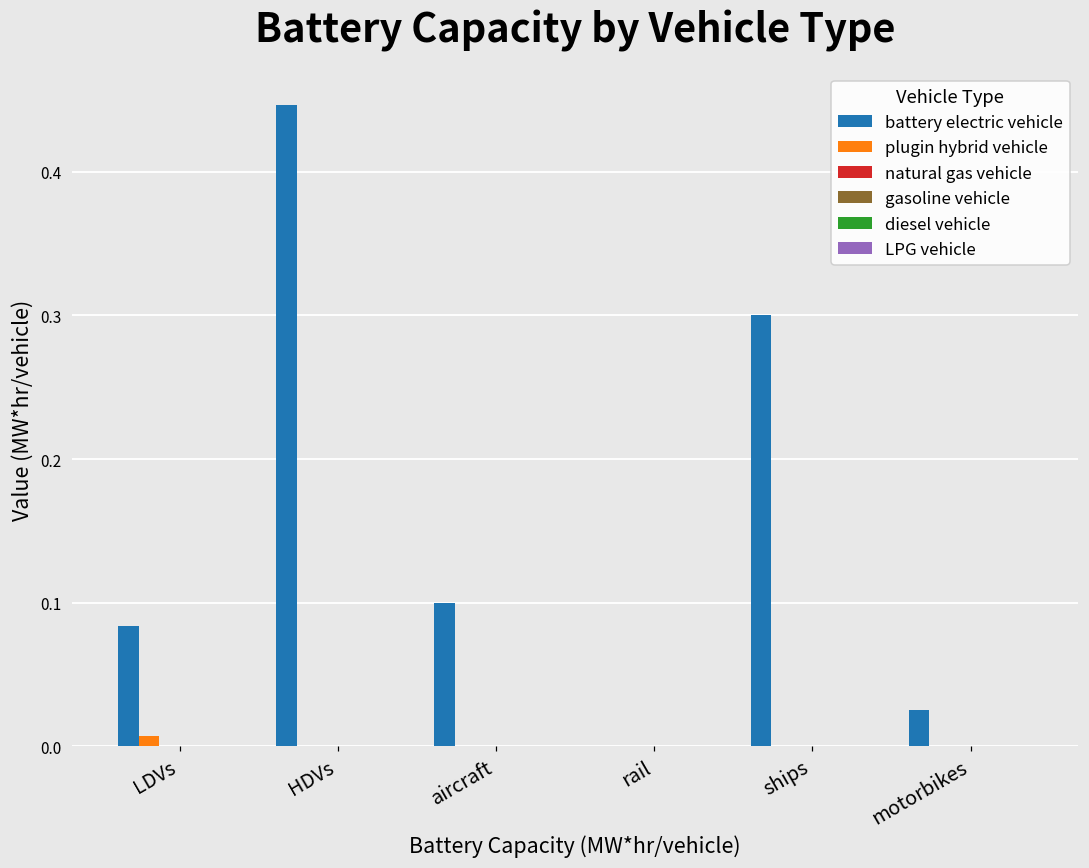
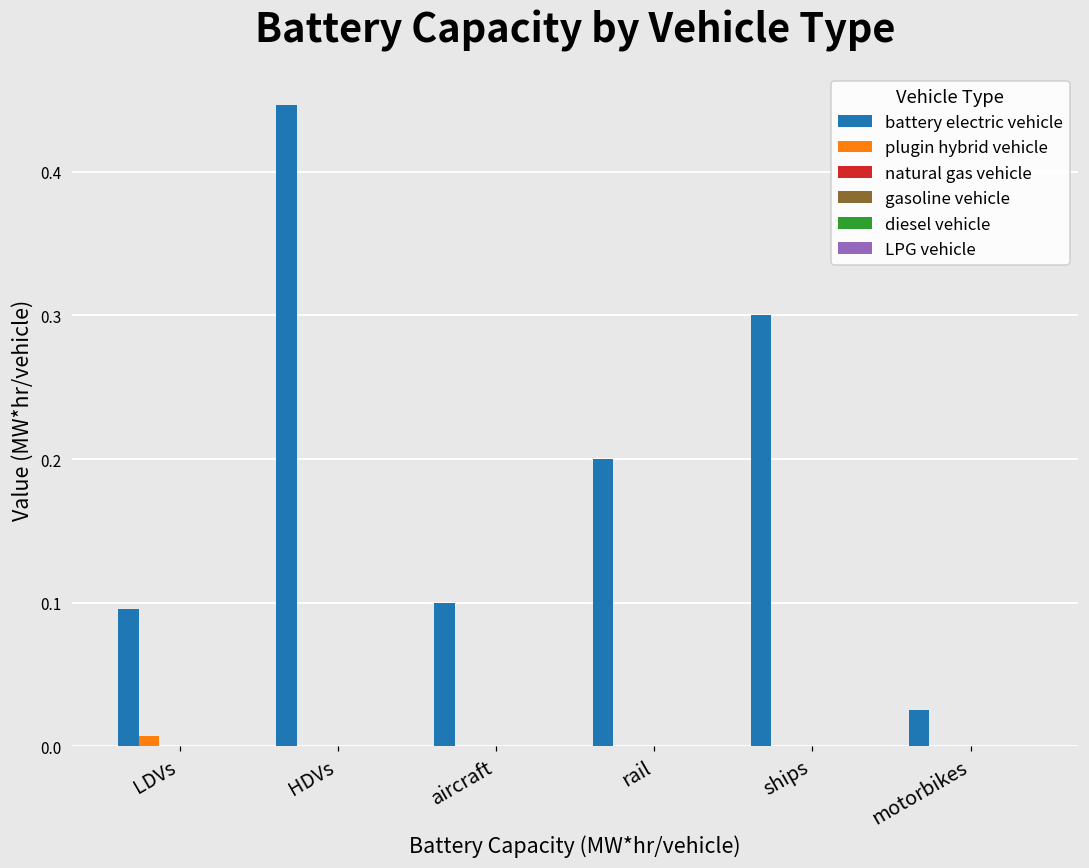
battery electric vehicle, LDVs: 0.084 -> 0.096
battery electric vehicle, rail: 0.0 -> 0.2
